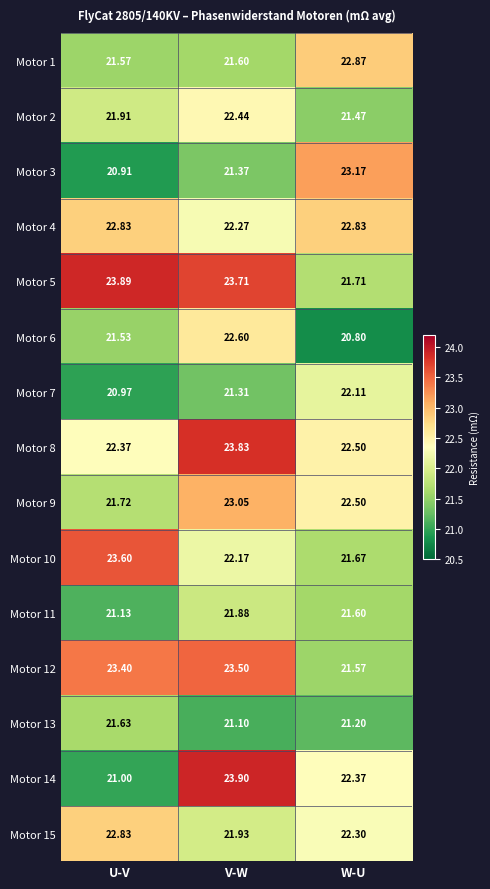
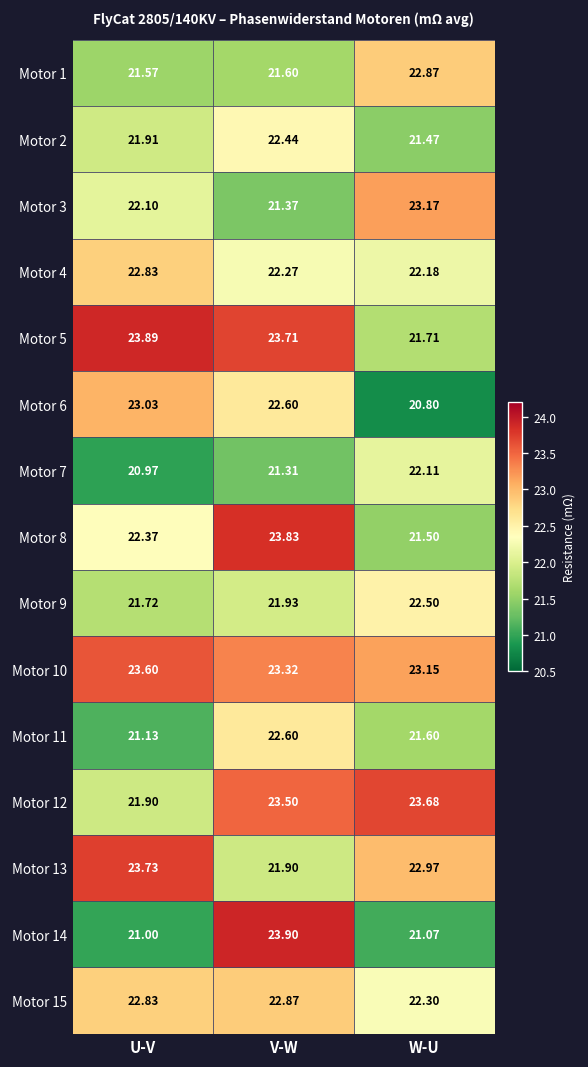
Motor 3, U-V: 20.91 -> 22.10
Motor 4, W-U: 22.83 -> 22.18
Motor 6, U-V: 21.53 -> 23.03
Motor 8, W-U: 22.50 -> 21.50
Motor 9, V-W: 23.05 -> 21.93
Motor 10, V-W: 22.17 -> 23.32
Motor 10, W-U: 21.67 -> 23.15
Motor 11, V-W: 21.88 -> 22.60
Motor 12, U-V: 23.40 -> 21.90
Motor 12, W-U: 21.57 -> 23.68
Motor 13, U-V: 21.63 -> 23.73
Motor 13, V-W: 21.10 -> 21.90
Motor 13, W-U: 21.20 -> 22.97
Motor 14, W-U: 22.37 -> 21.07
Motor 15, V-W: 21.93 -> 22.87
